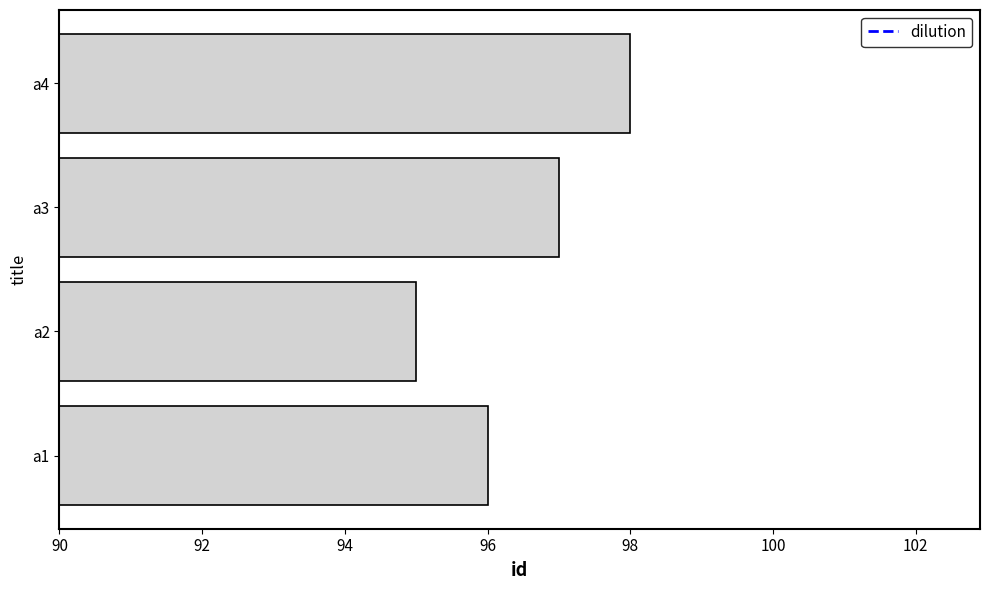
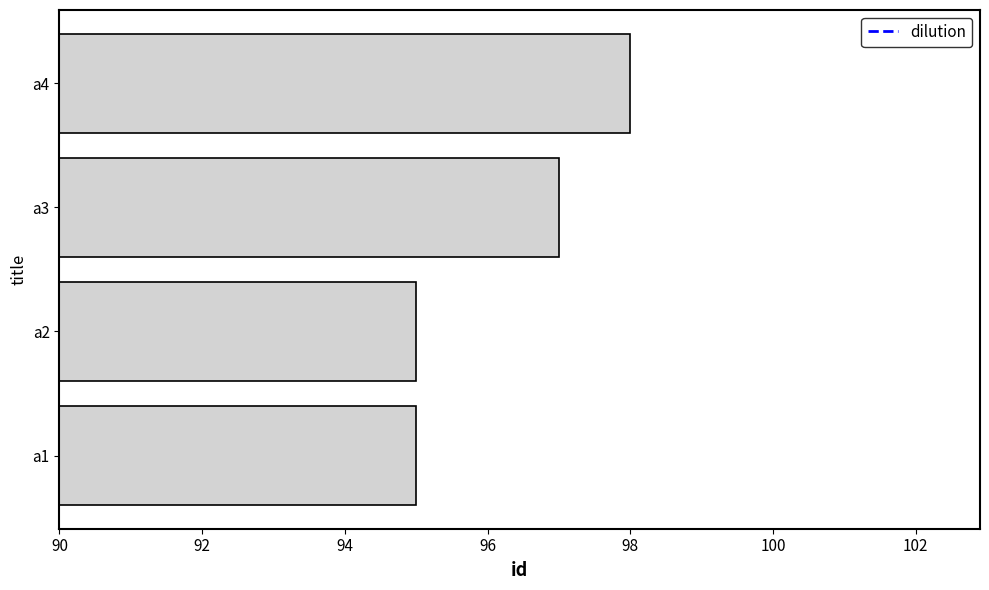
a1: 96 -> 95
